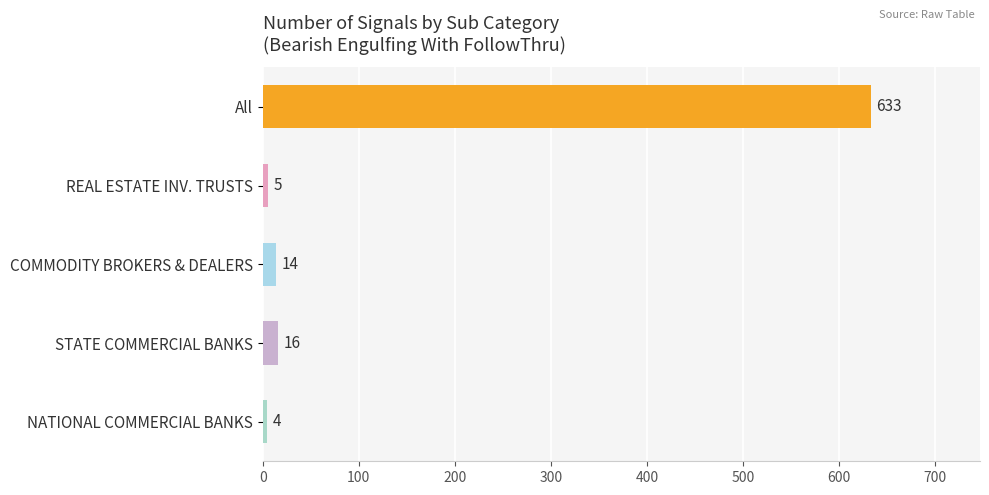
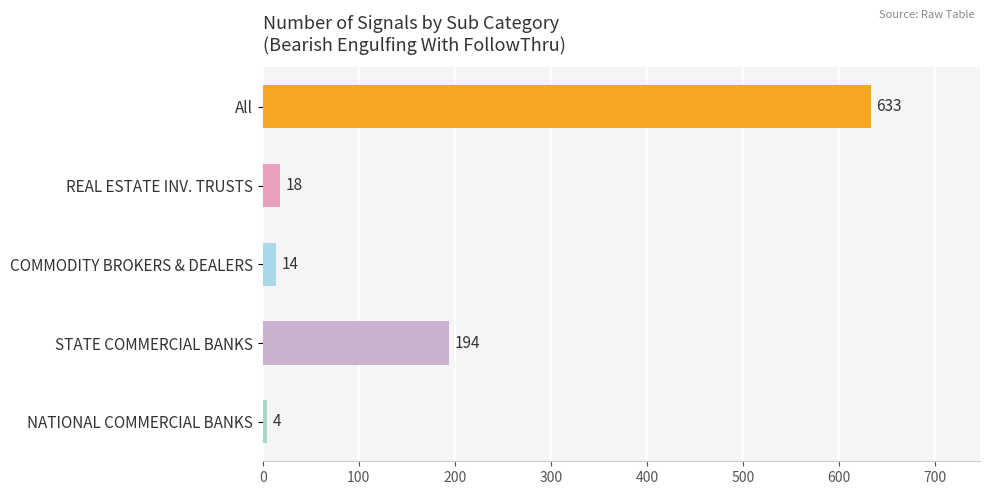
REAL ESTATE INV. TRUSTS: 5 -> 18
STATE COMMERCIAL BANKS: 16 -> 194
